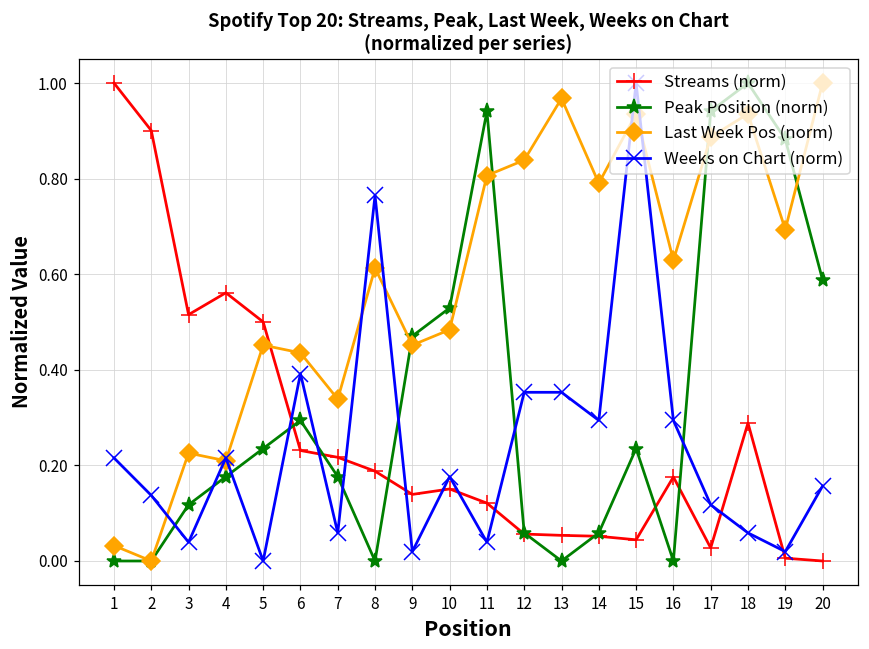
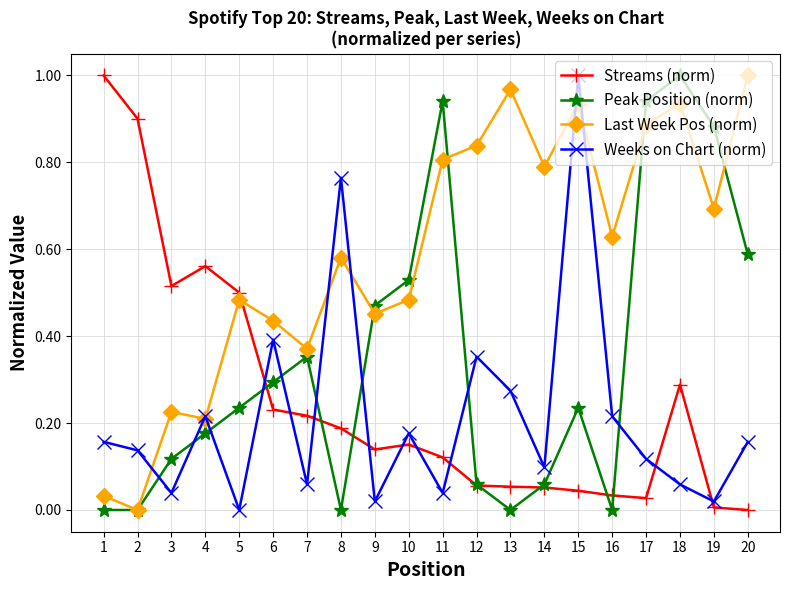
Weeks on Chart (norm), 1: 0.22 -> 0.16
Last Week Pos (norm), 5: 0.45 -> 0.48
Peak Position (norm), 7: 0.18 -> 0.35
Last Week Pos (norm), 7: 0.34 -> 0.37
Last Week Pos (norm), 8: 0.61 -> 0.58
Weeks on Chart (norm), 13: 0.35 -> 0.27
Weeks on Chart (norm), 14: 0.29 -> 0.10
Streams (norm), 16: 0.18 -> 0.03
Weeks on Chart (norm), 16: 0.29 -> 0.22
